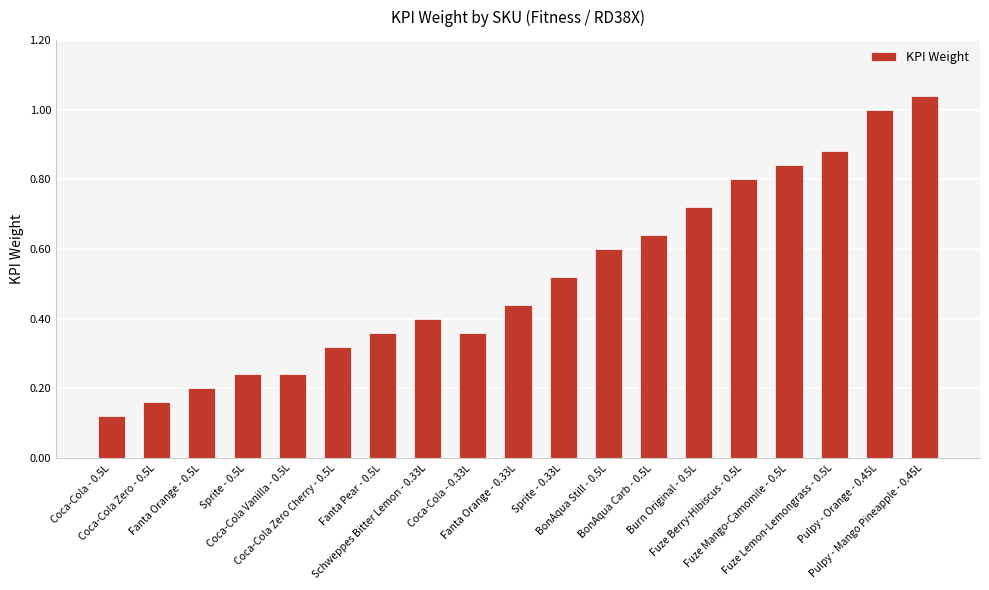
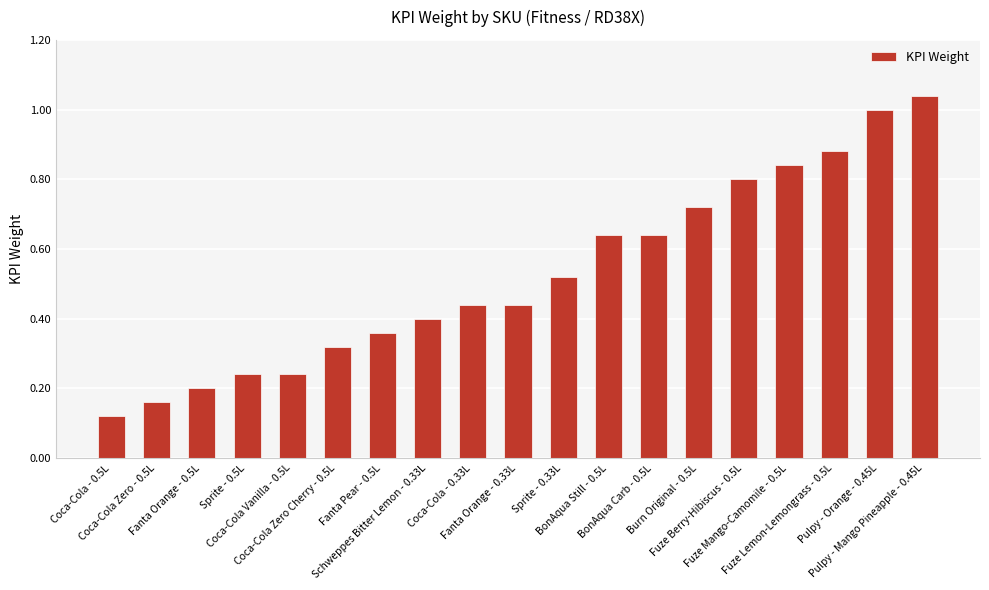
Coca-Cola - 0.33L: 0.36 -> 0.44
BonAqua Still - 0.5L: 0.60 -> 0.64
